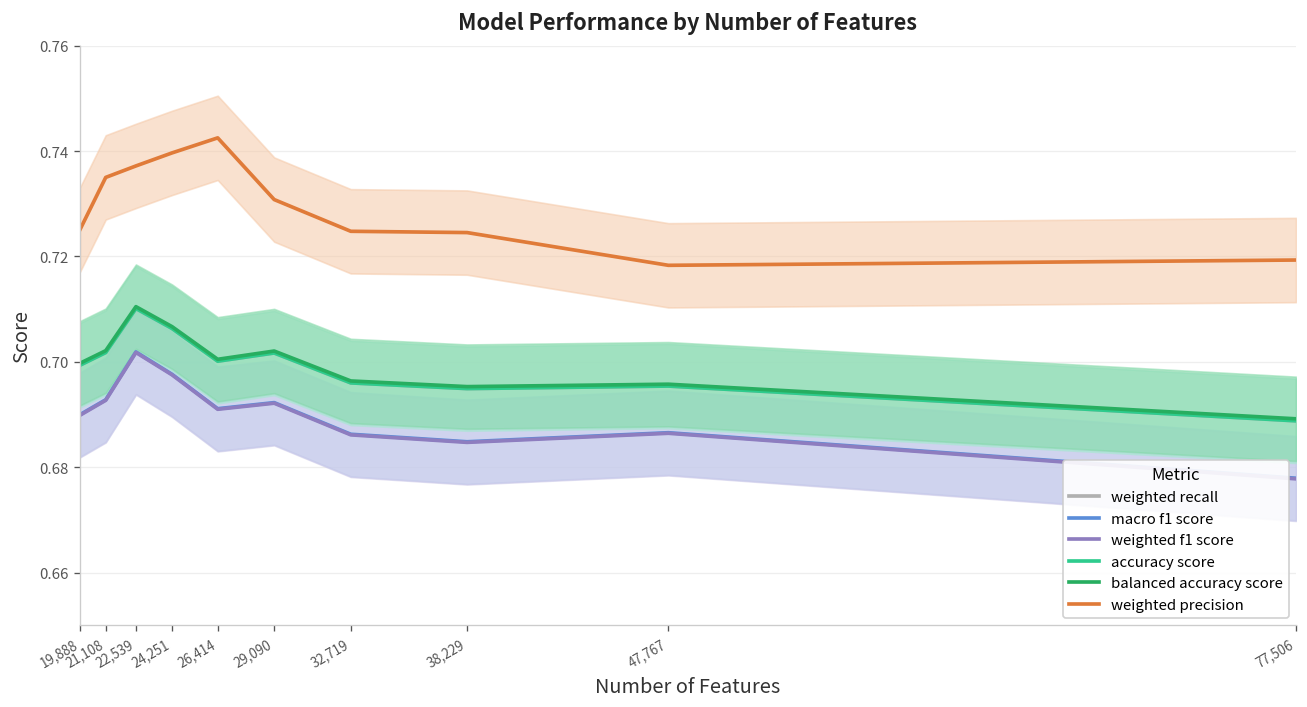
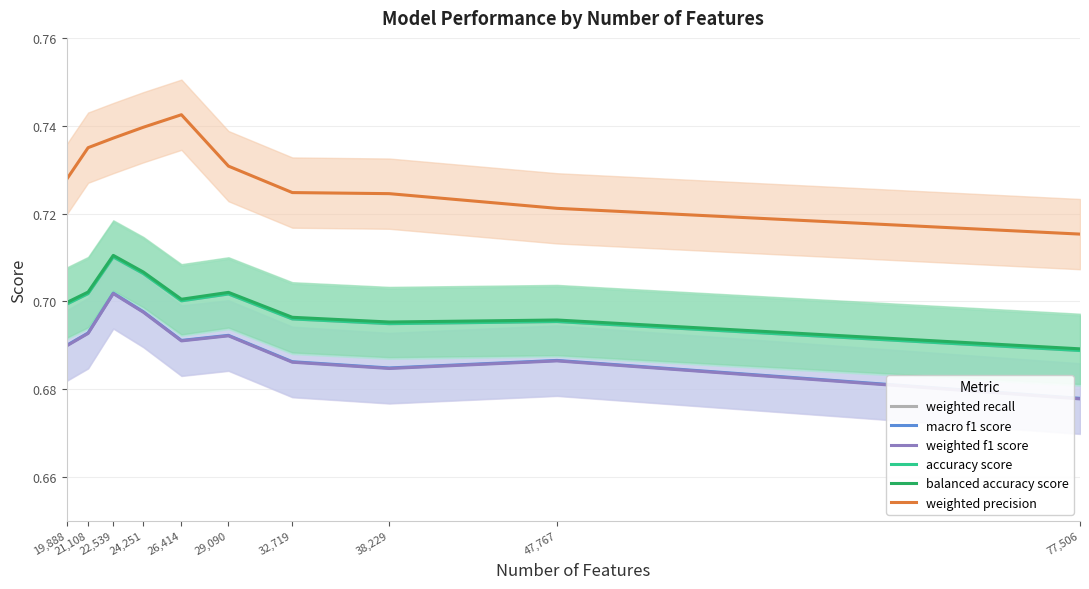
weighted precision, 19,888: 0.725 -> 0.728
weighted precision, 47,767: 0.718 -> 0.721
weighted precision, 77,506: 0.719 -> 0.715
